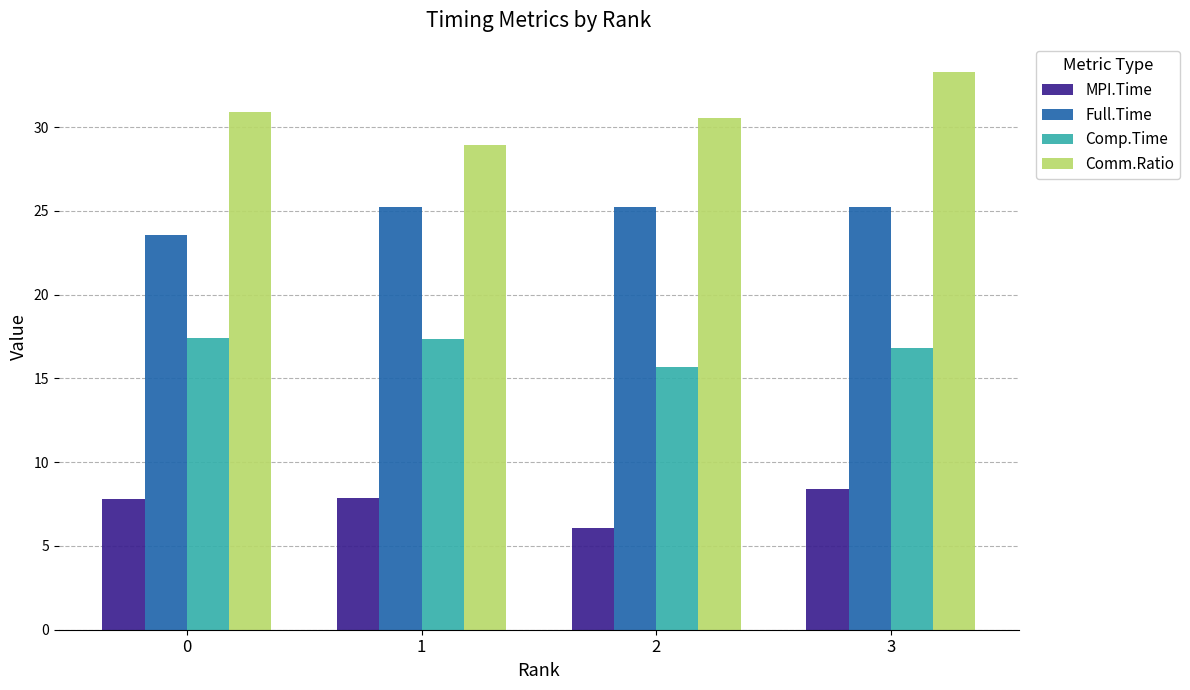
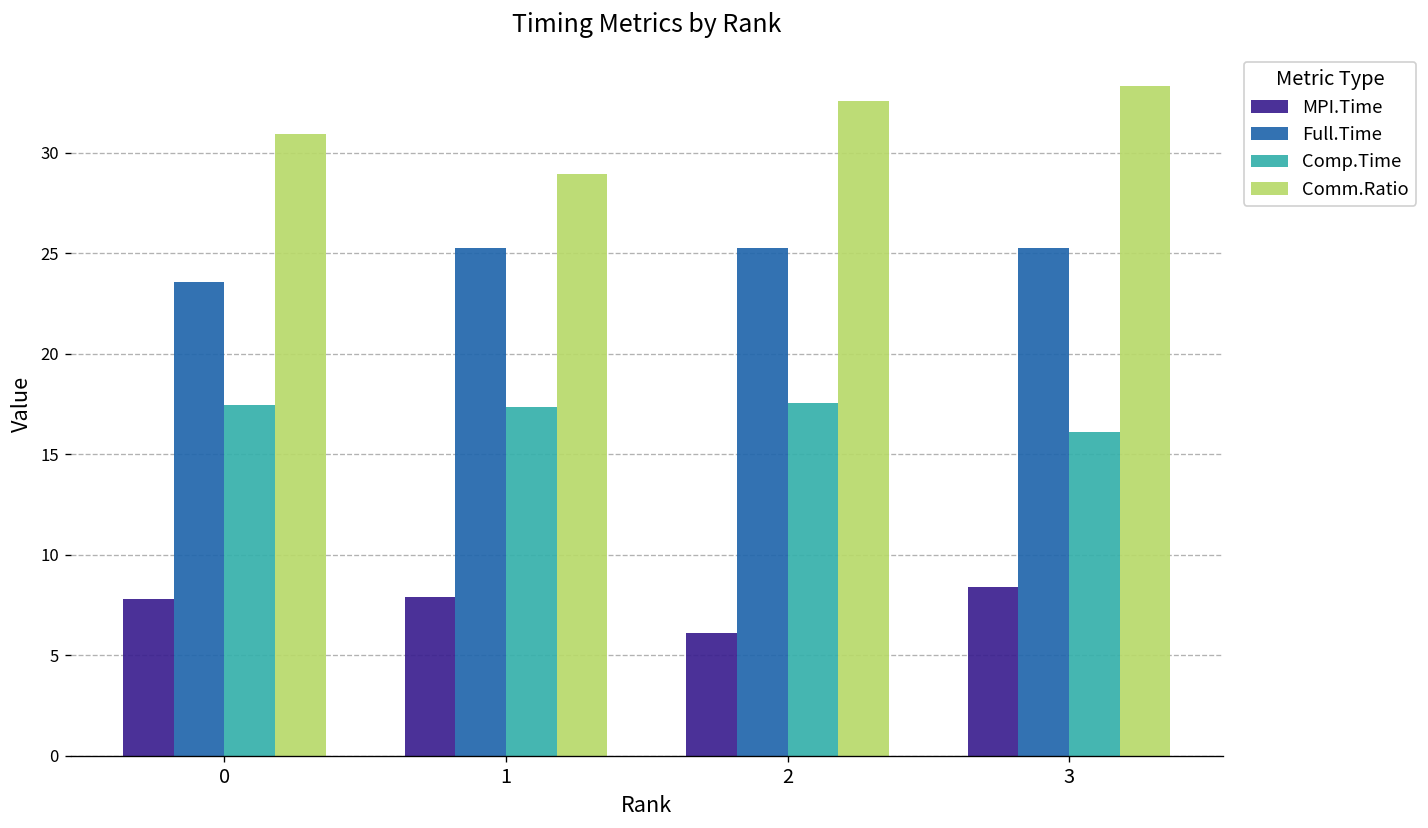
Comp.Time, 2: 15.7 -> 17.5
Comm.Ratio, 2: 30.6 -> 32.6
Comp.Time, 3: 16.8 -> 16.1
